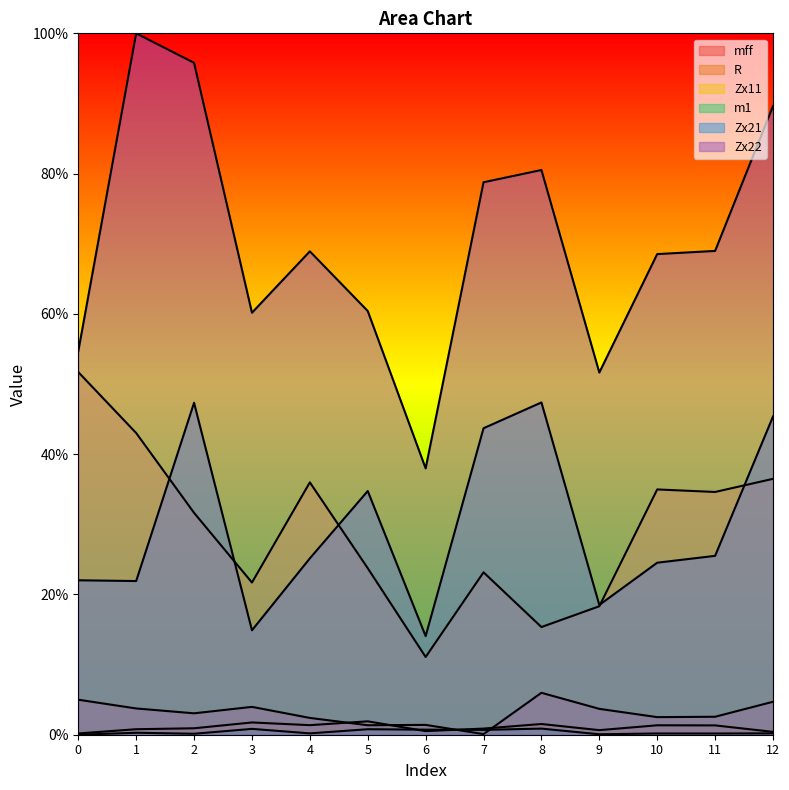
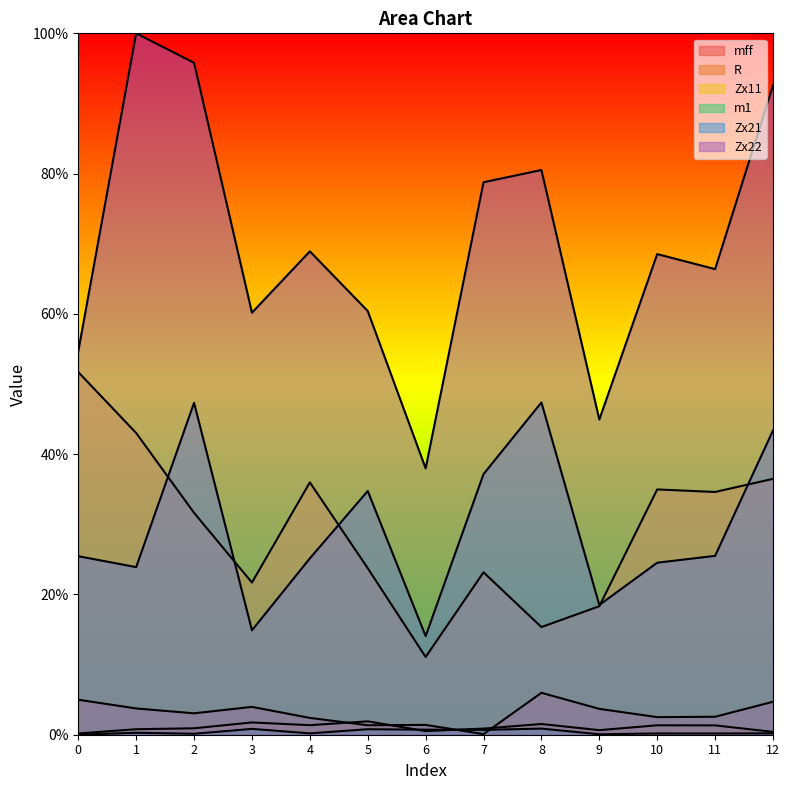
Zx21, 0: 22% -> 25%
Zx21, 1: 22% -> 24%
Zx21, 7: 44% -> 37%
Zx22, 9: 52% -> 45%
Zx22, 11: 69% -> 66%
Zx21, 12: 45% -> 43%
Zx22, 12: 90% -> 93%
